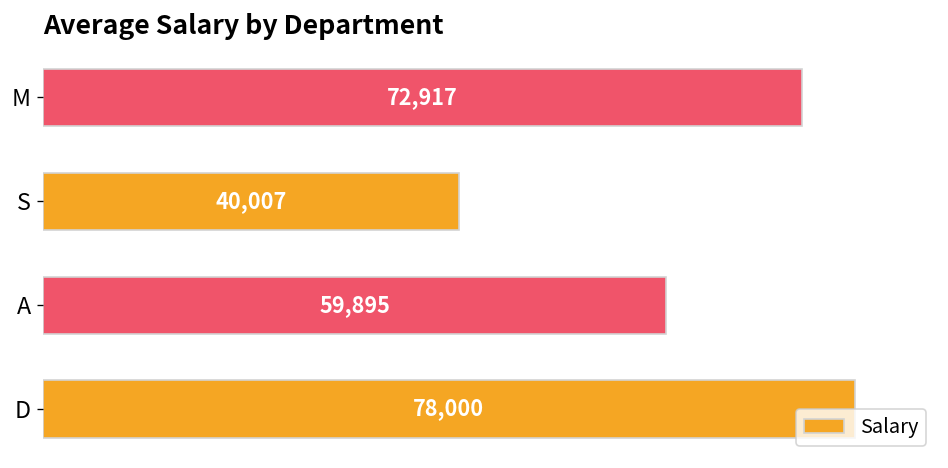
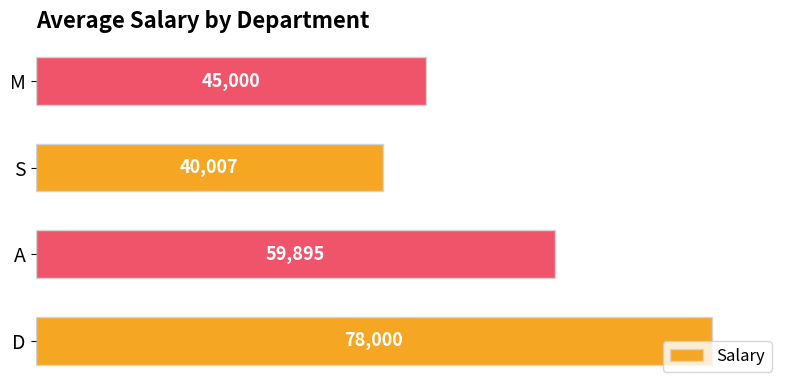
M: 72,917 -> 45,000
